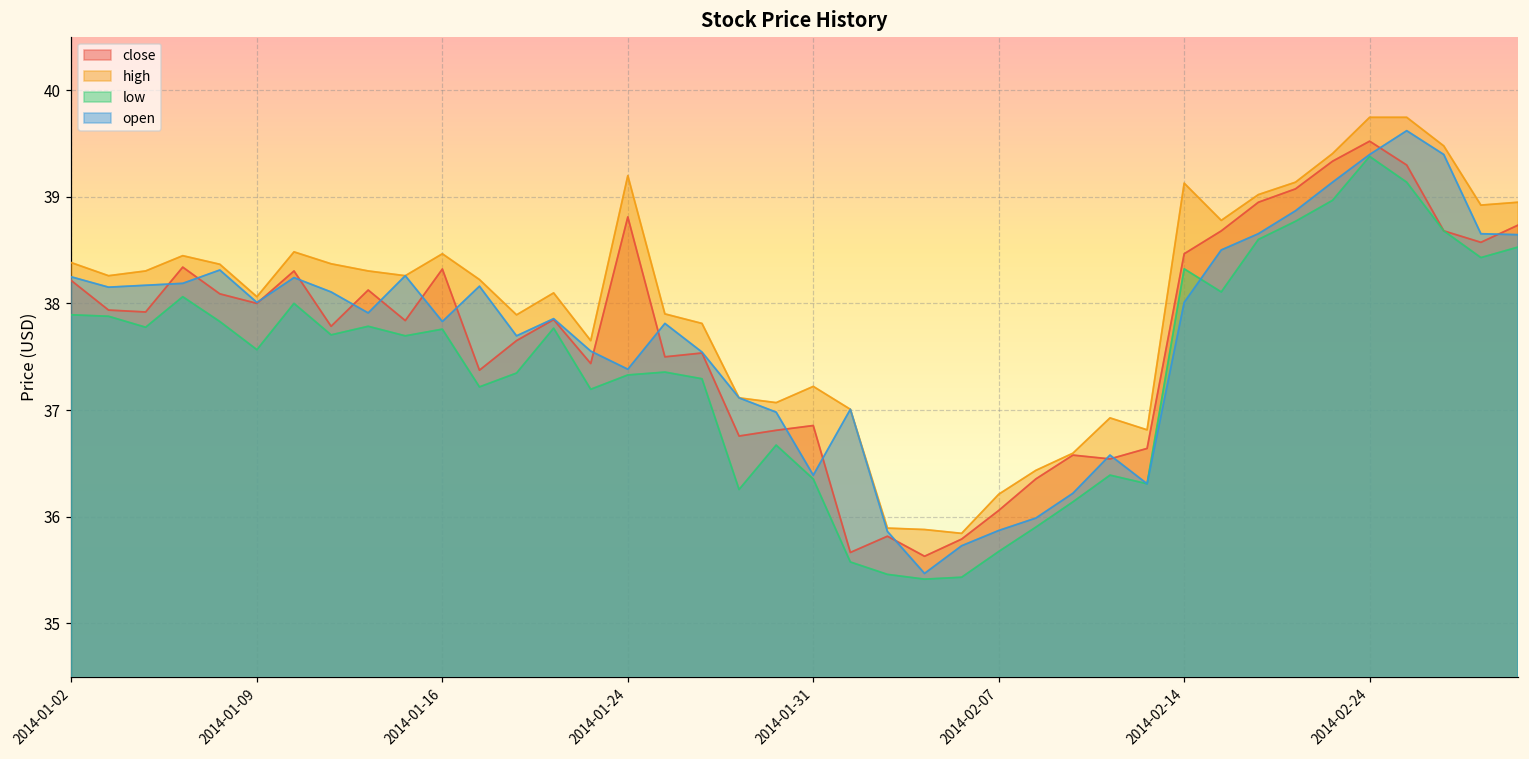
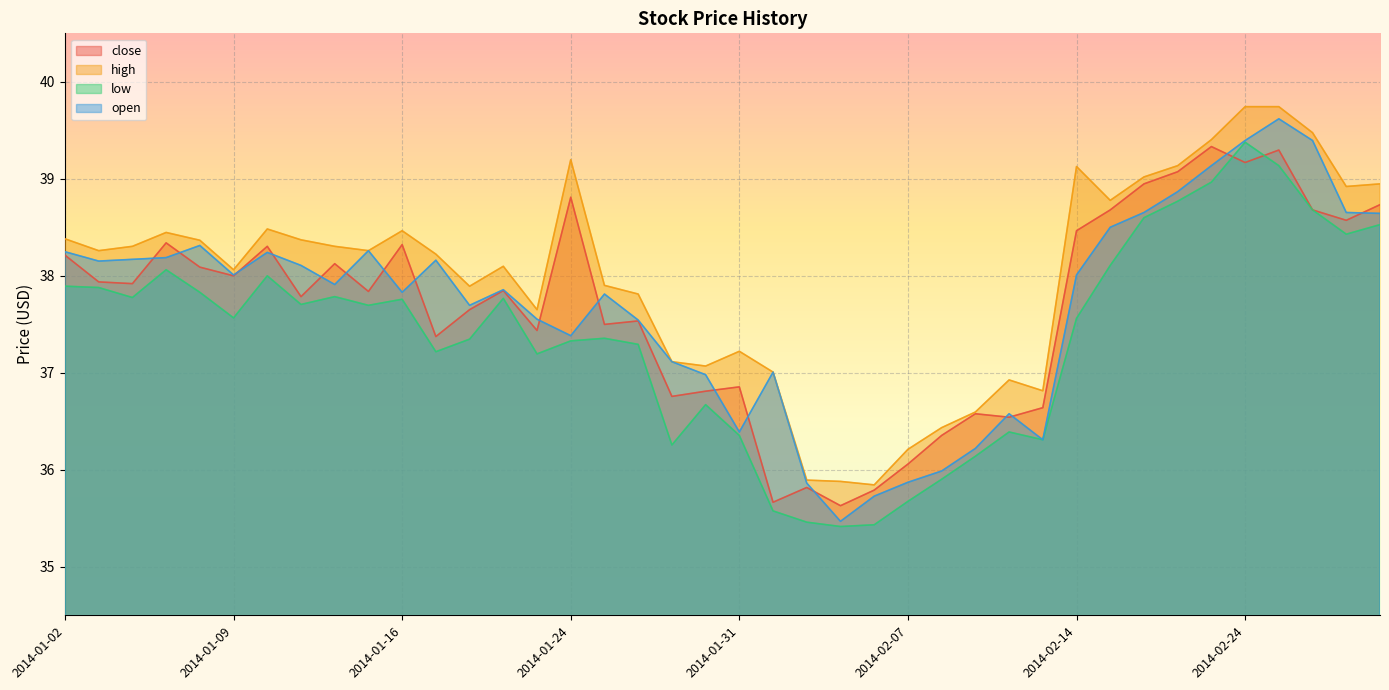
low, 2014-02-14: 38.3 -> 37.6
close, 2014-02-24: 39.5 -> 39.2
